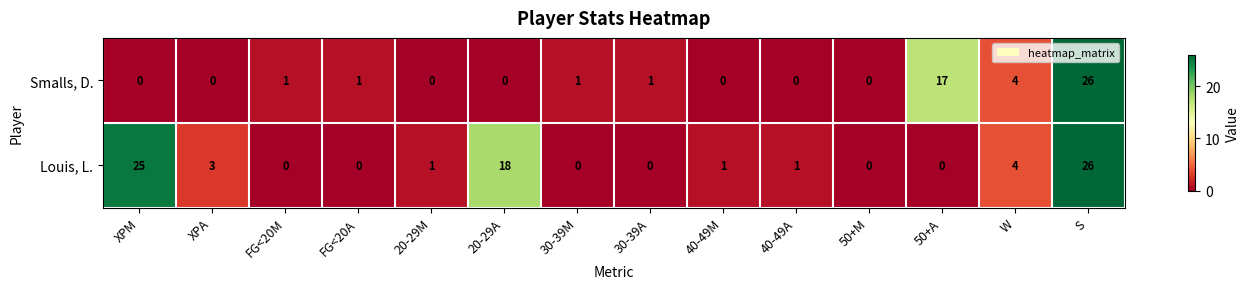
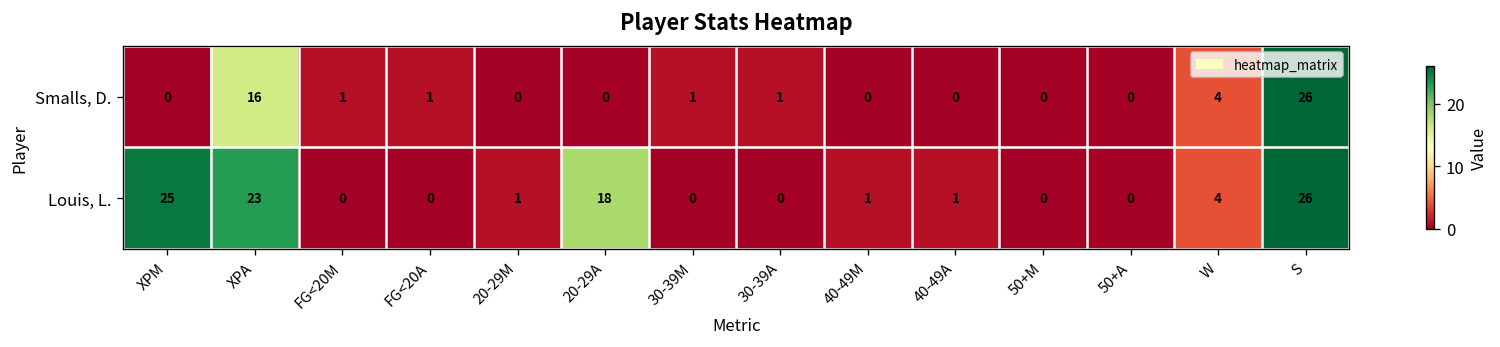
Smalls, D., XPA: 0 -> 16
Smalls, D., 50+A: 17 -> 0
Louis, L., XPA: 3 -> 23
